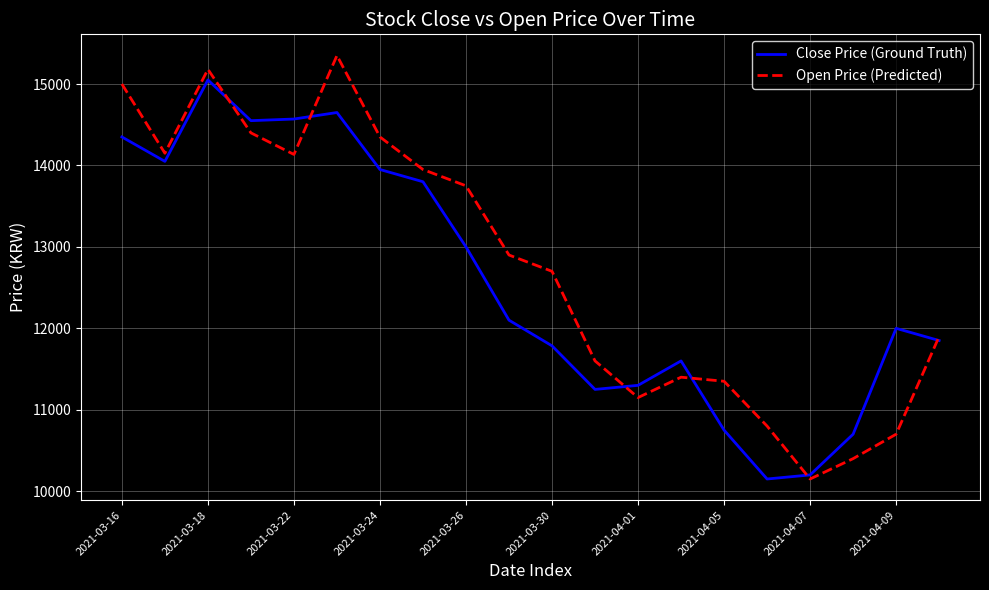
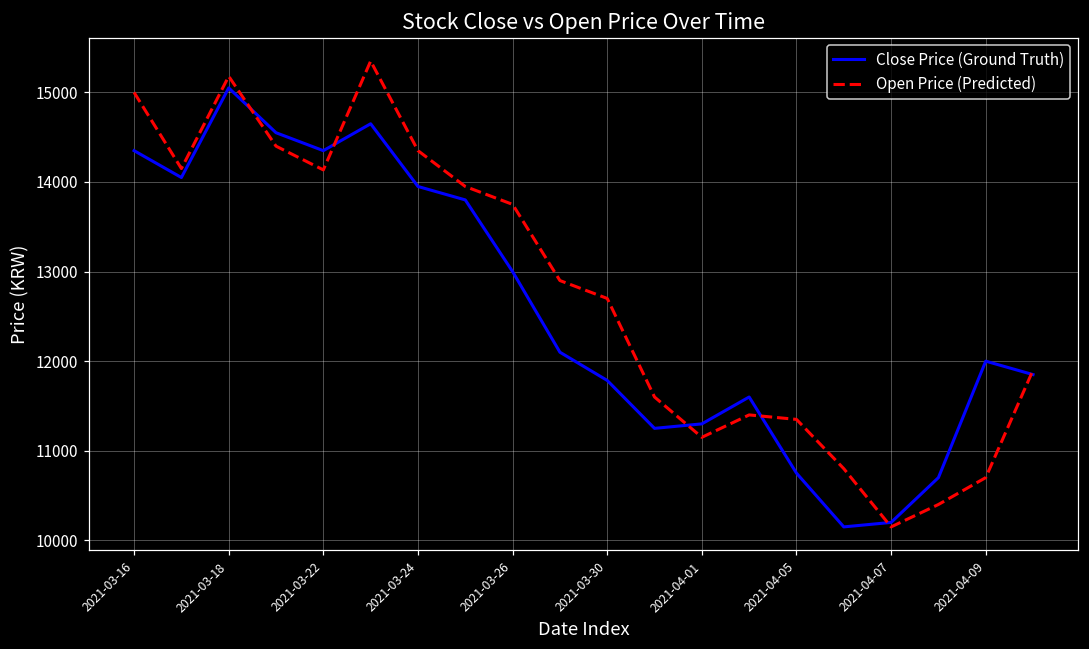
Close Price (Ground Truth), 2021-03-22: 14600 -> 14400
